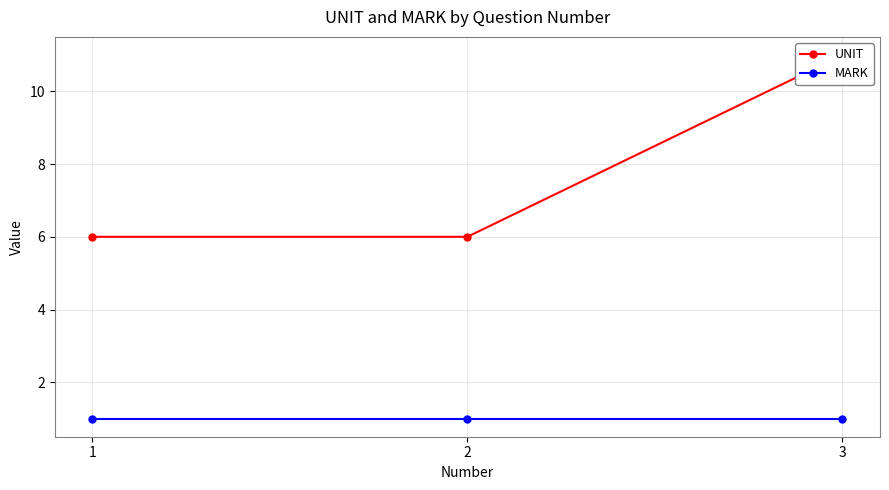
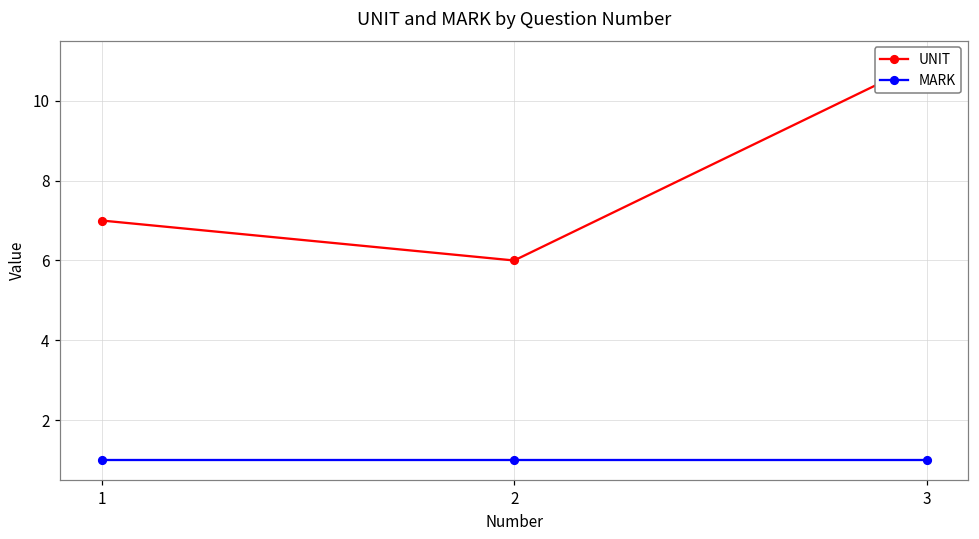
UNIT, 1: 6 -> 7
